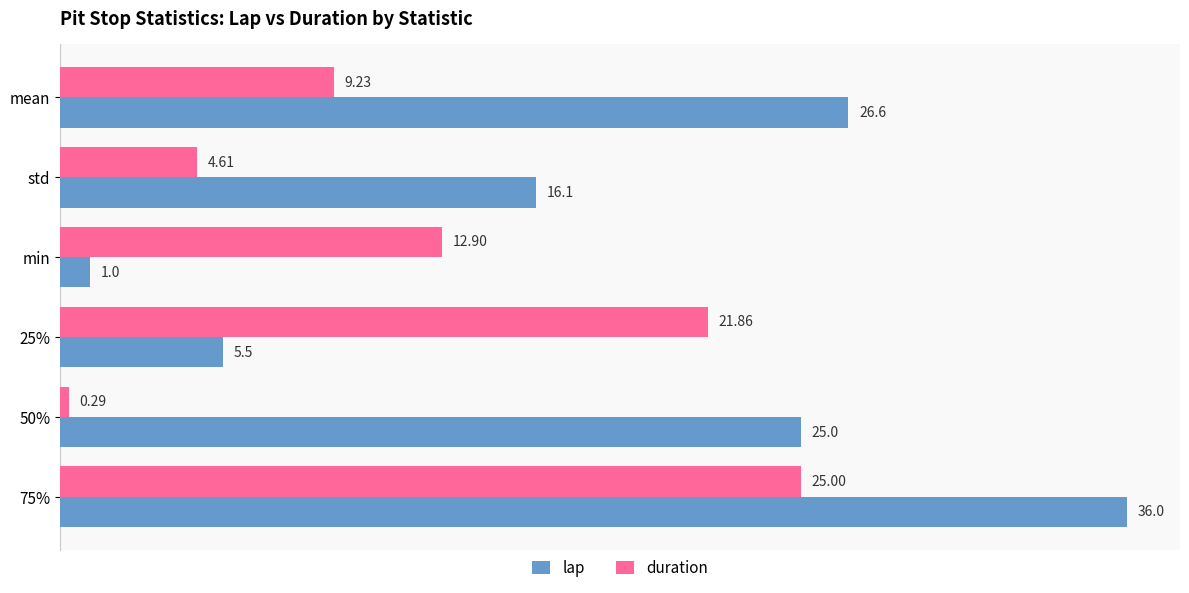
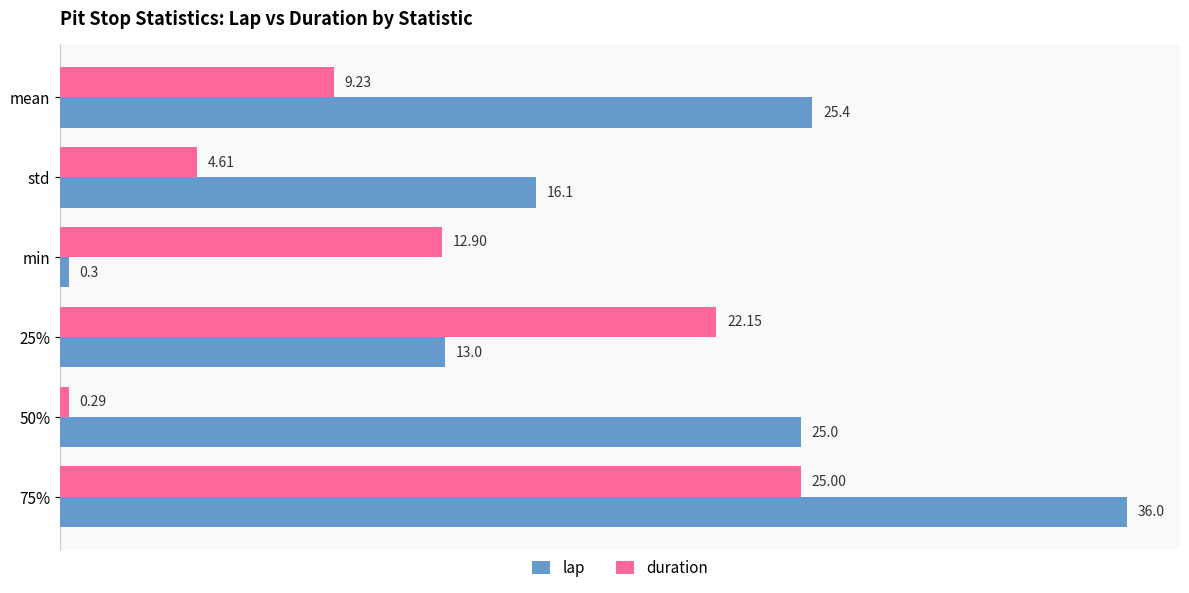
lap, mean: 26.6 -> 25.4
lap, min: 1.0 -> 0.3
duration, 25%: 21.86 -> 22.15
lap, 25%: 5.5 -> 13.0
